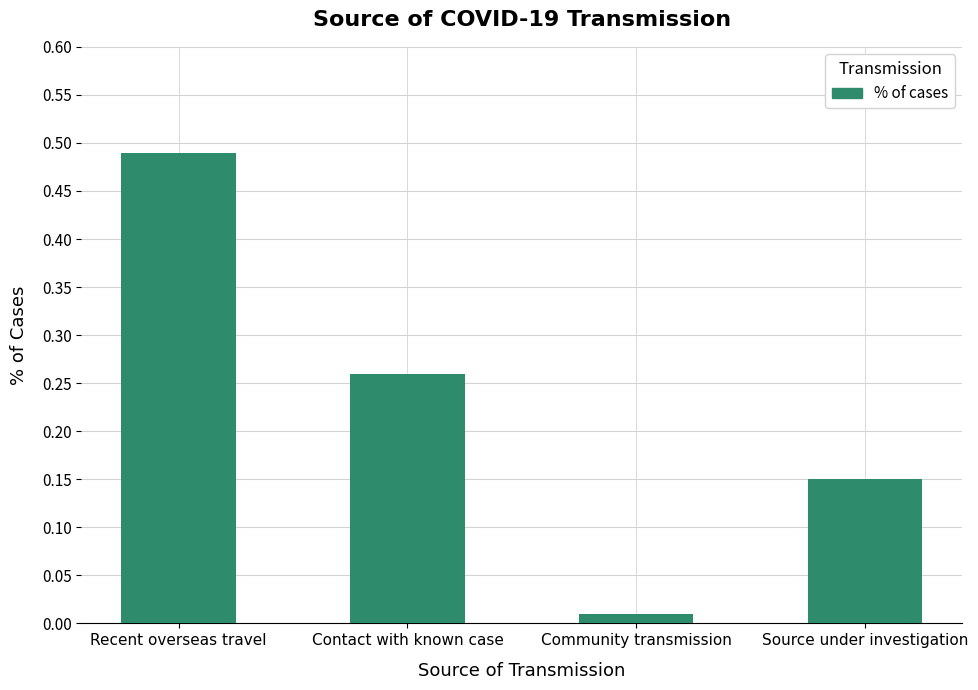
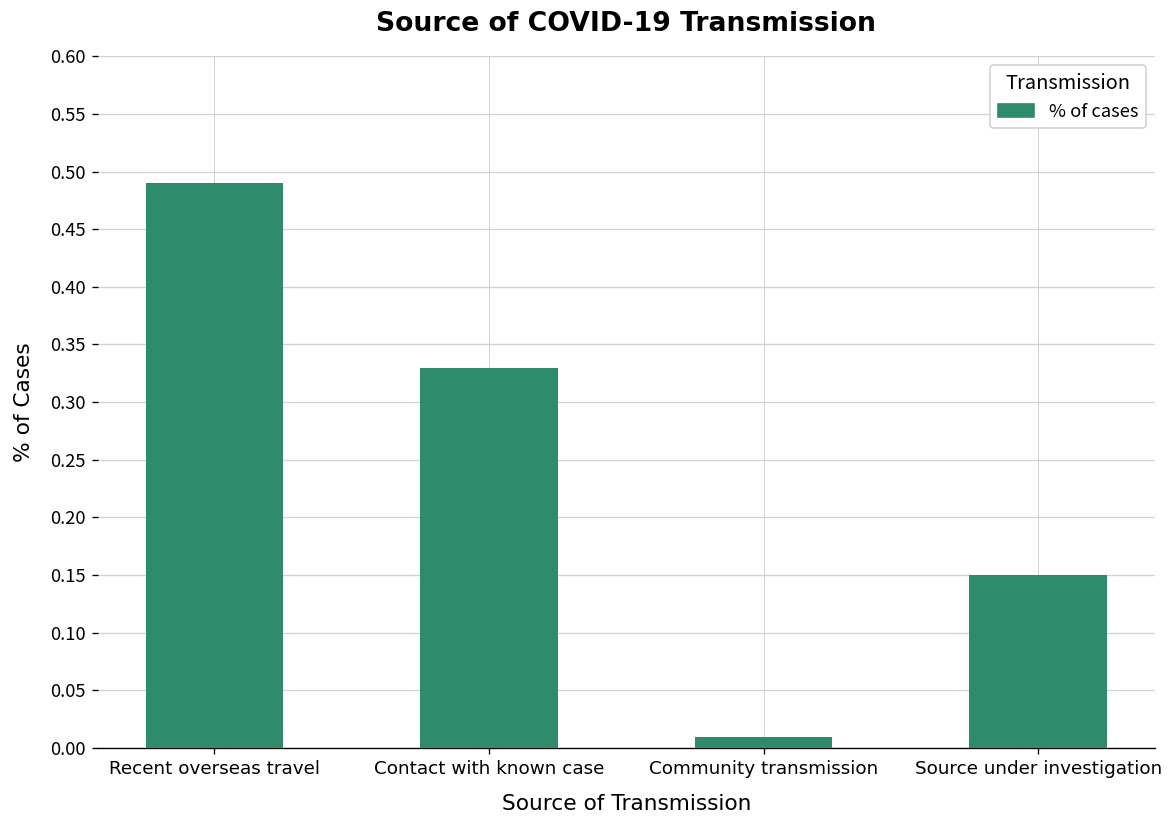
Contact with known case: 0.26 -> 0.33
